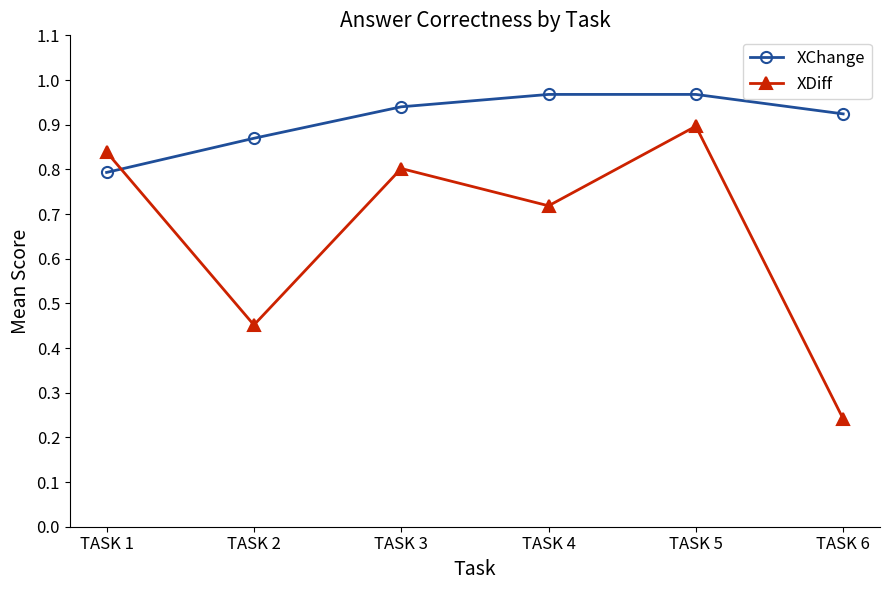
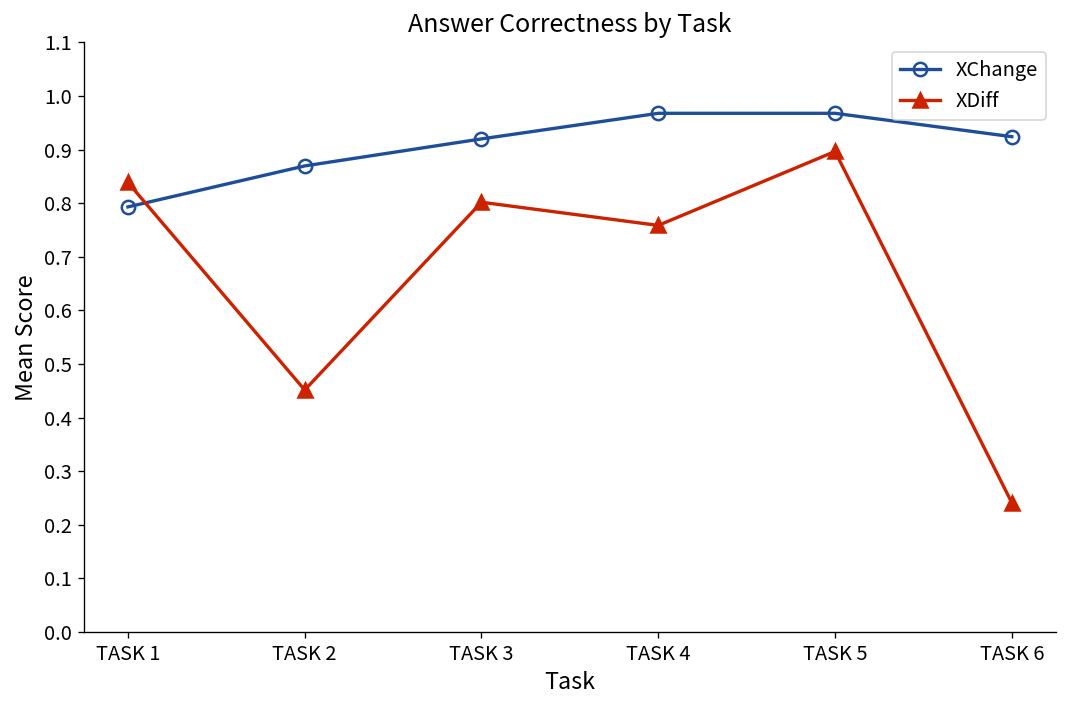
XChange, TASK 3: 0.94 -> 0.92
XDiff, TASK 4: 0.72 -> 0.76
